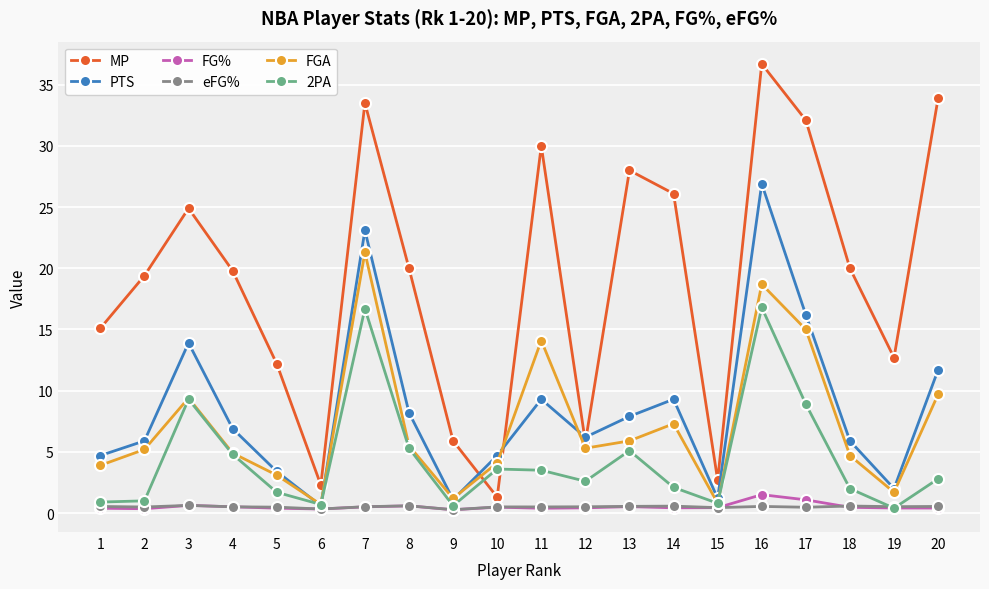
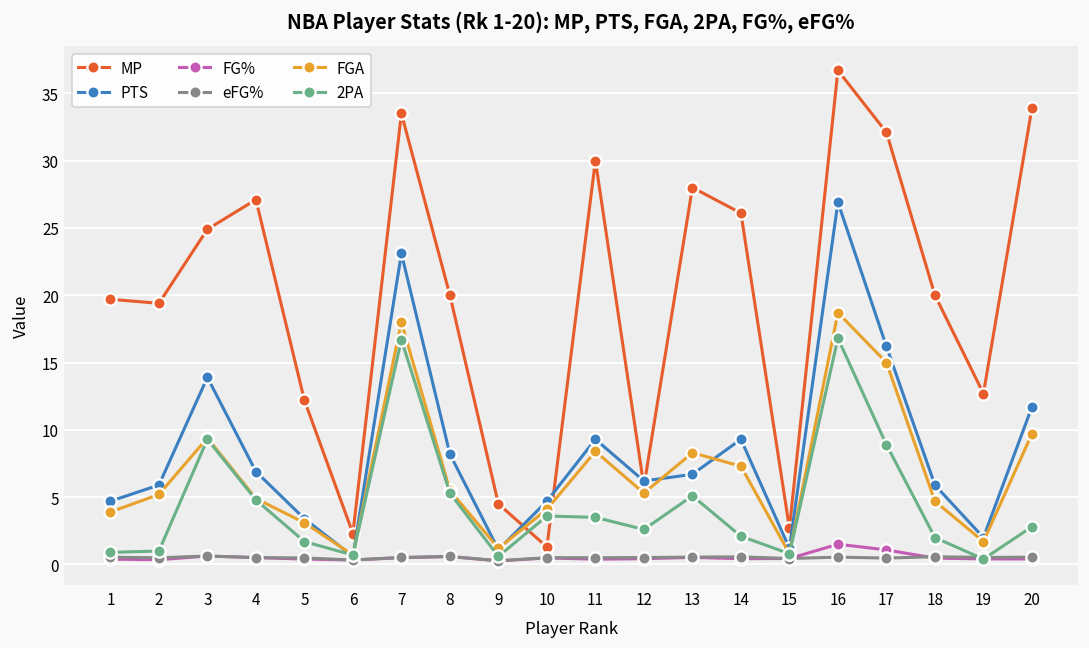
MP, 1: 15.1 -> 19.7
MP, 4: 19.8 -> 27.1
FGA, 7: 21.3 -> 18.0
MP, 9: 5.9 -> 4.5
FGA, 11: 14.1 -> 8.4
PTS, 13: 7.9 -> 6.7
FGA, 13: 5.9 -> 8.3
